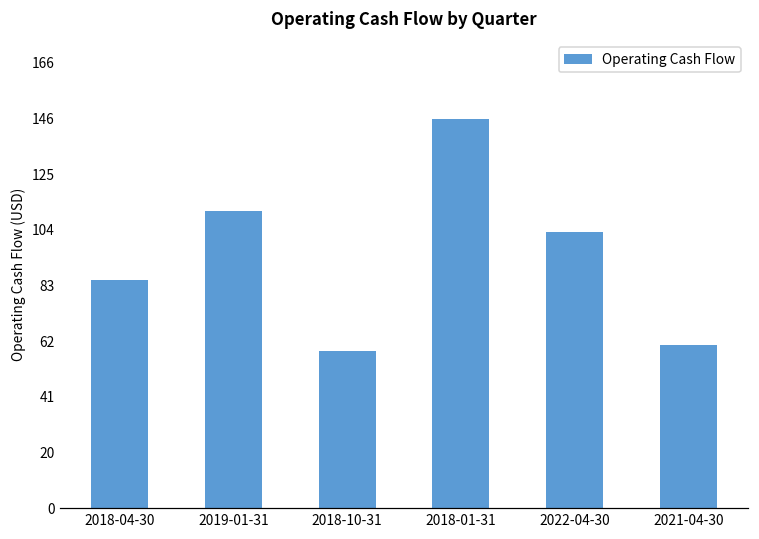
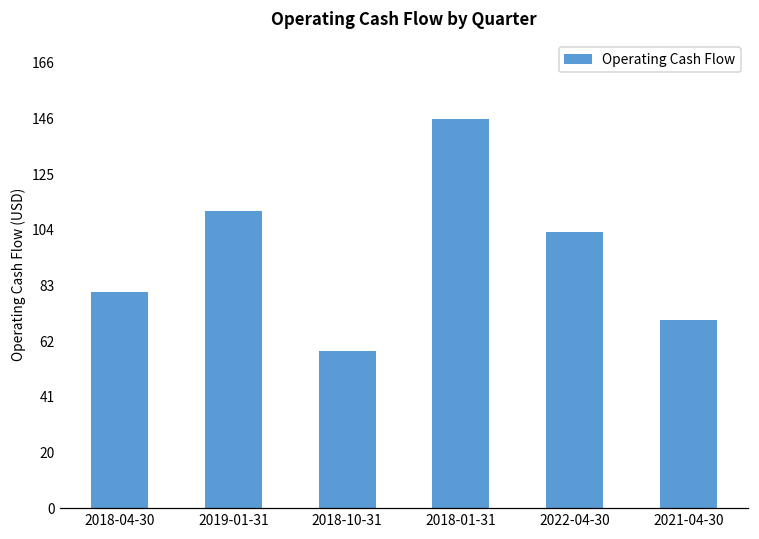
2018-04-30: 85 -> 81
2021-04-30: 61 -> 71
